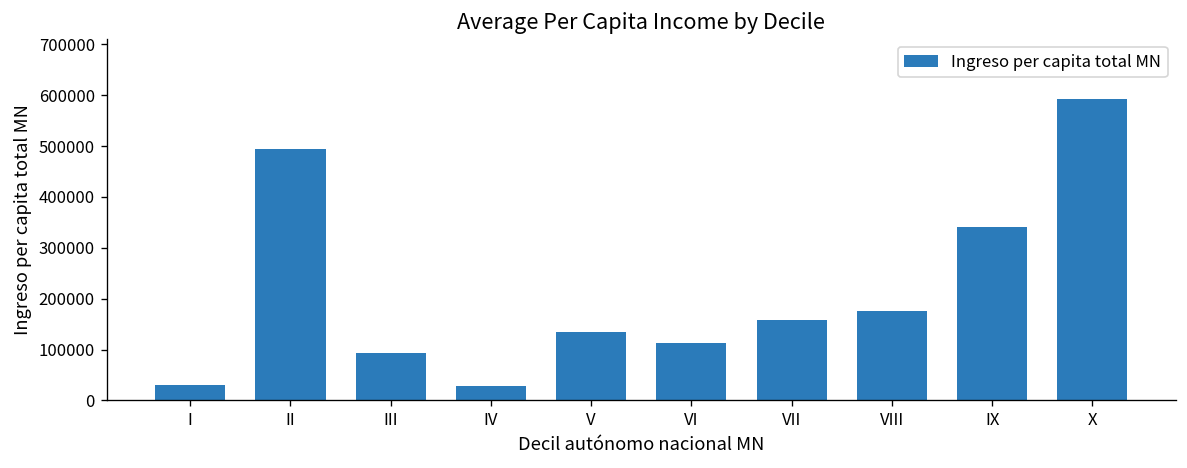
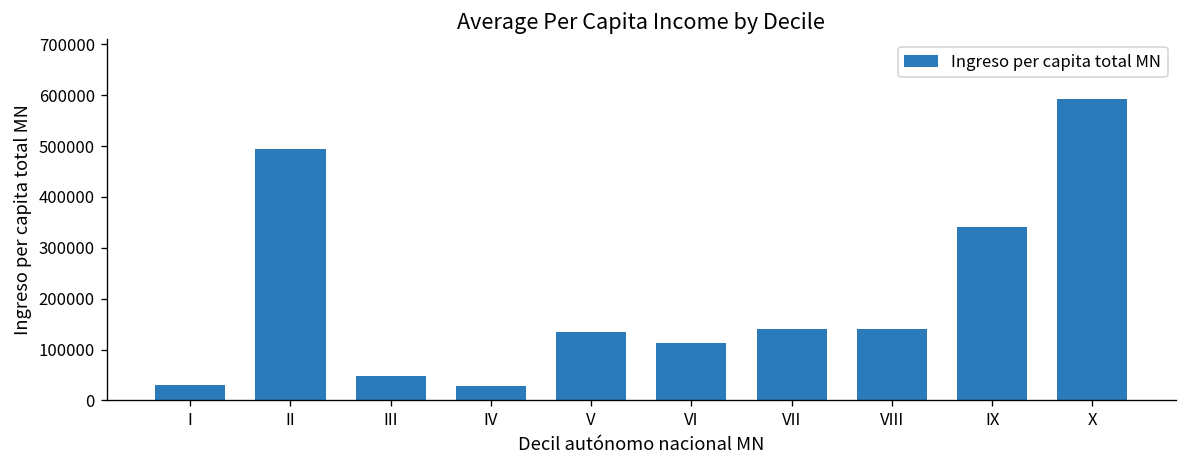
III: 90000 -> 50000
VII: 160000 -> 140000
VIII: 180000 -> 140000
